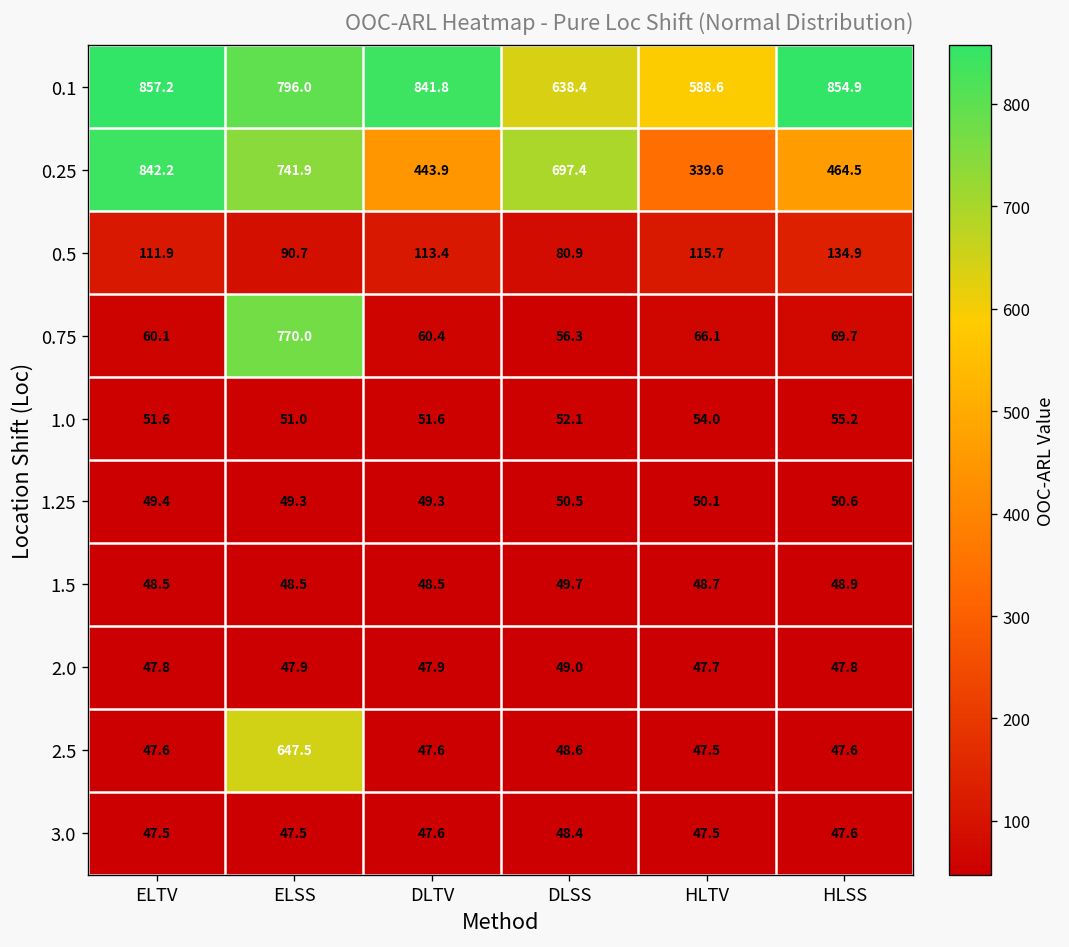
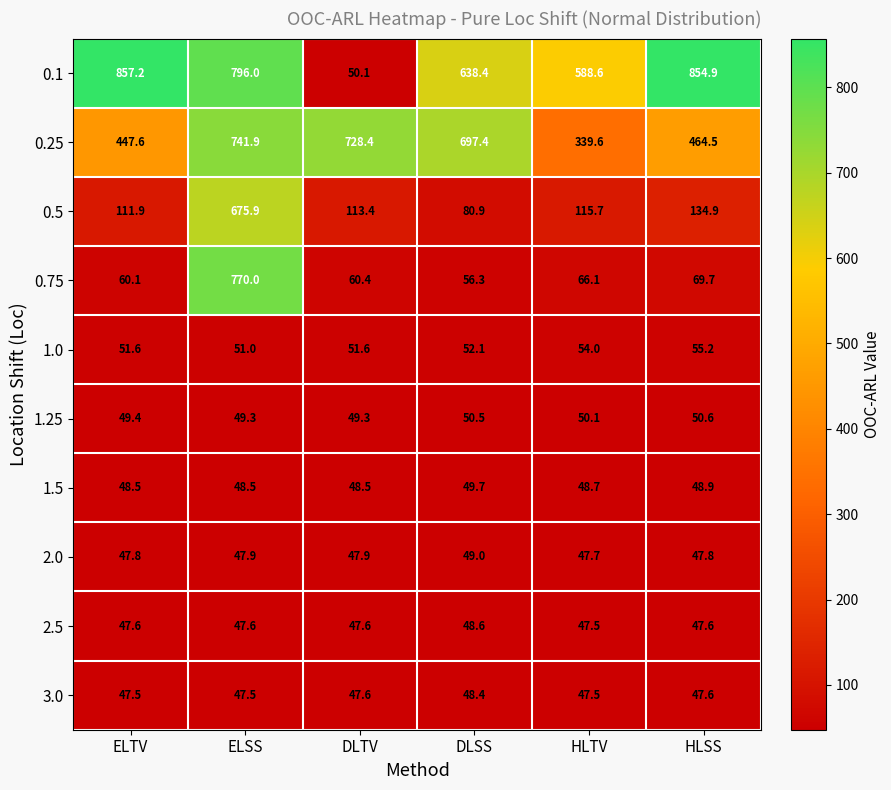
0.1, DLTV: 841.8 -> 50.1
0.25, ELTV: 842.2 -> 447.6
0.25, DLTV: 443.9 -> 728.4
0.5, ELSS: 90.7 -> 675.9
2.5, ELSS: 647.5 -> 47.6
